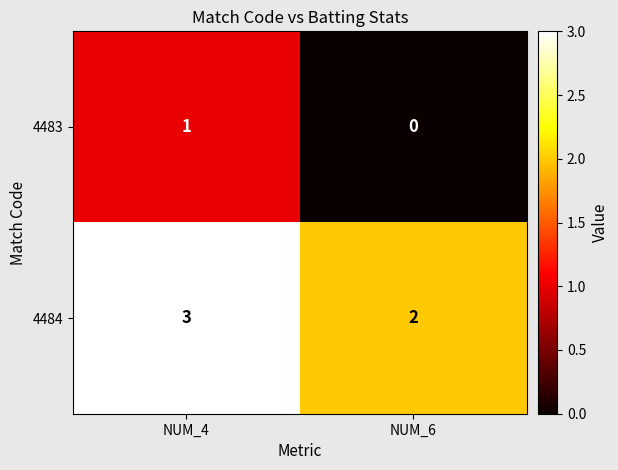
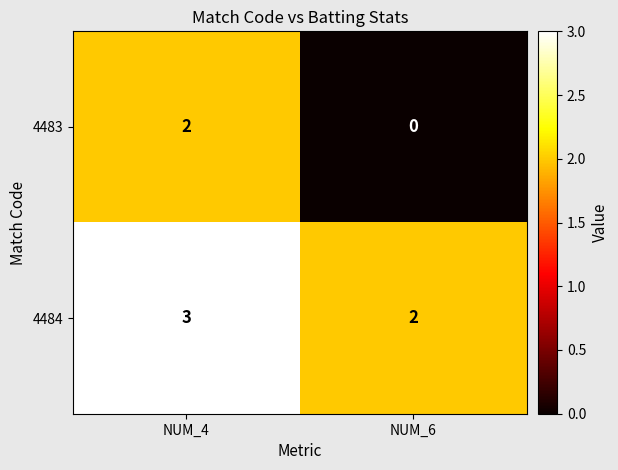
4483, NUM_4: 1 -> 2
